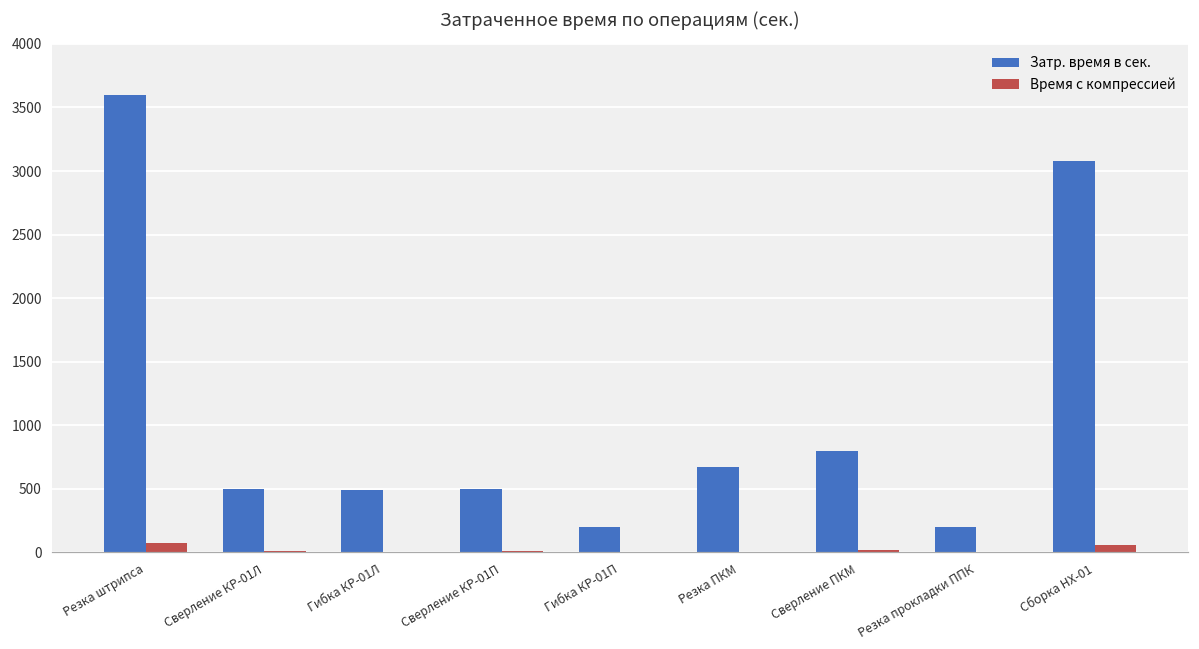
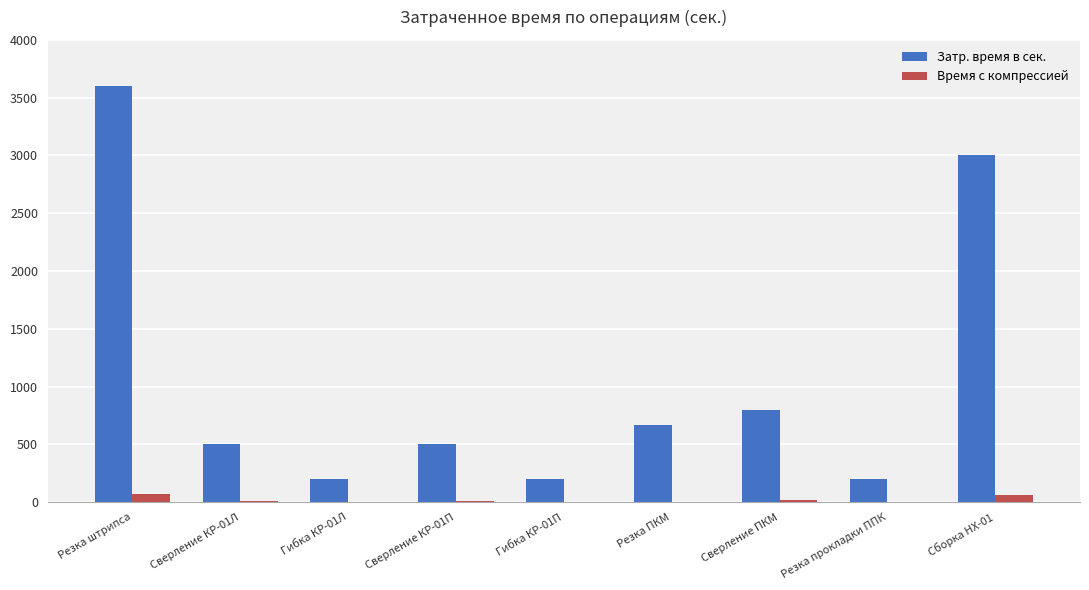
Затр. время в сек., Гибка КР-01Л: 500 -> 200
Затр. время в сек., Сборка НХ-01: 3080 -> 3000
